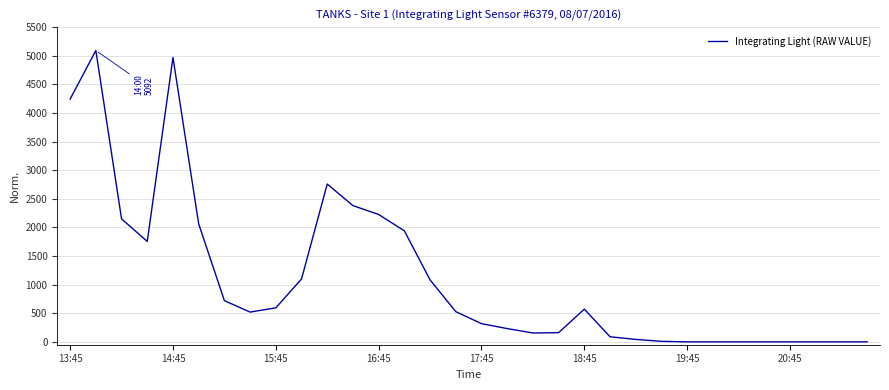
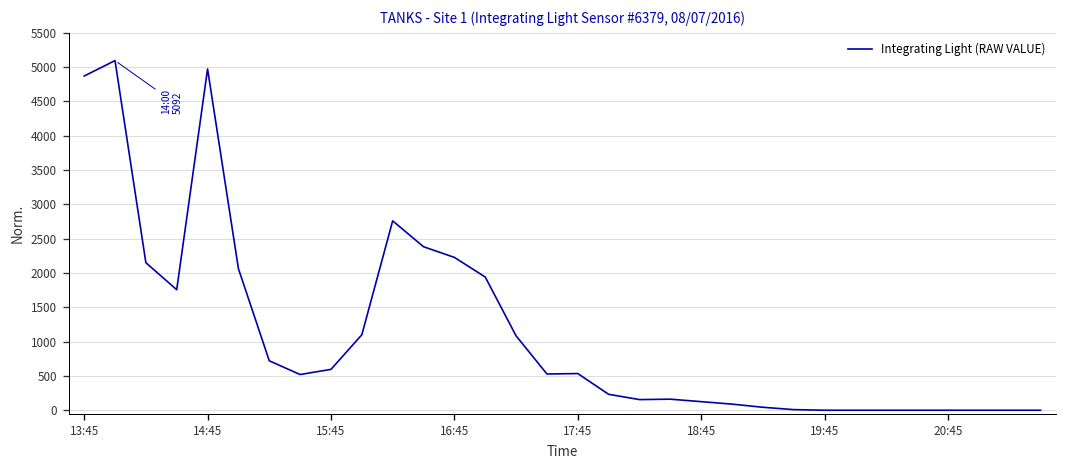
13:45: 4200 -> 4900
17:45: 300 -> 500
18:45: 600 -> 100
